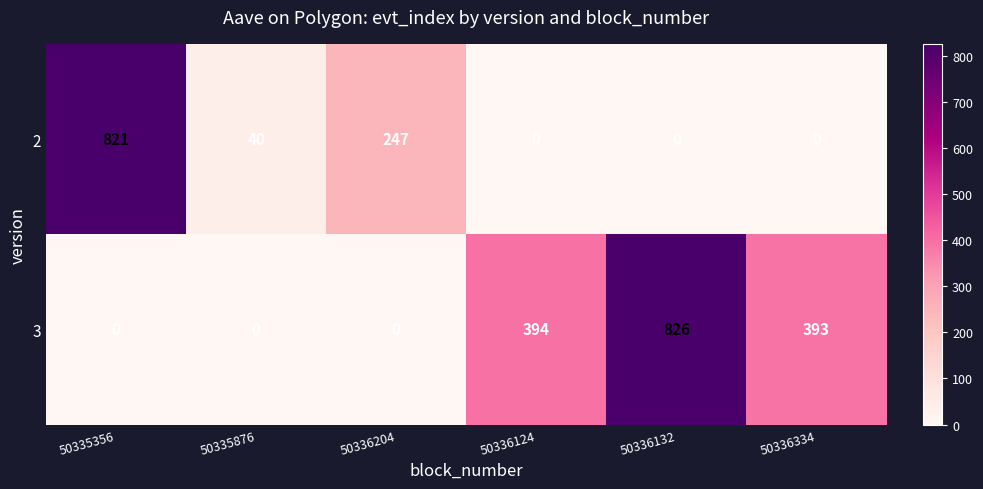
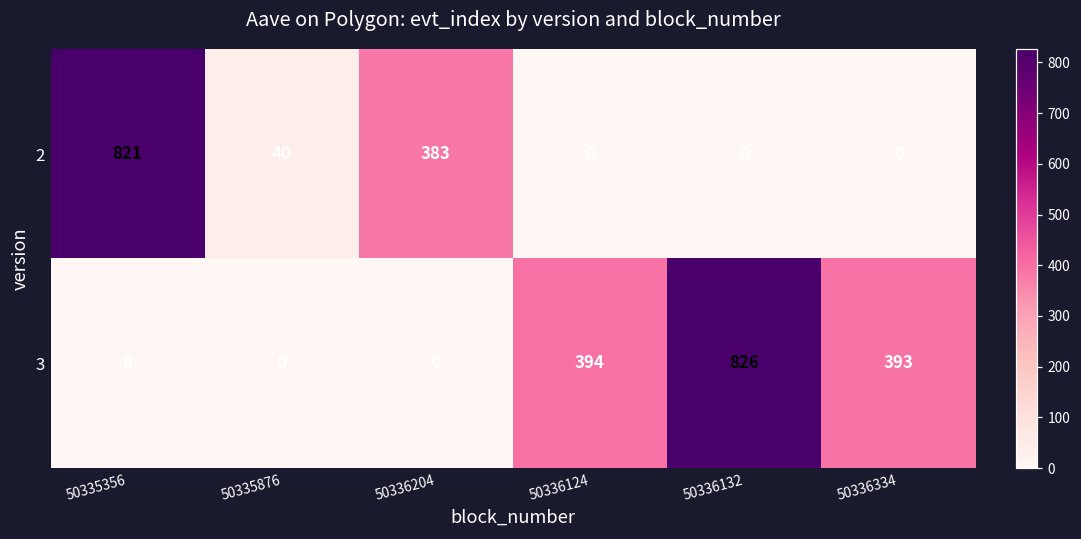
2, 50336204: 247 -> 383
